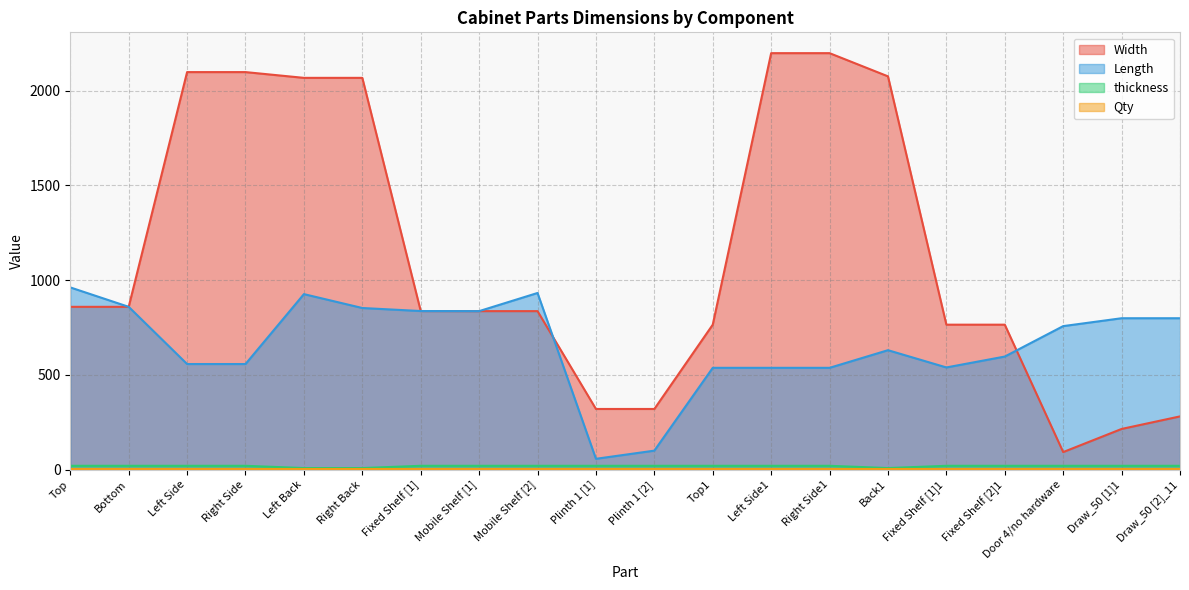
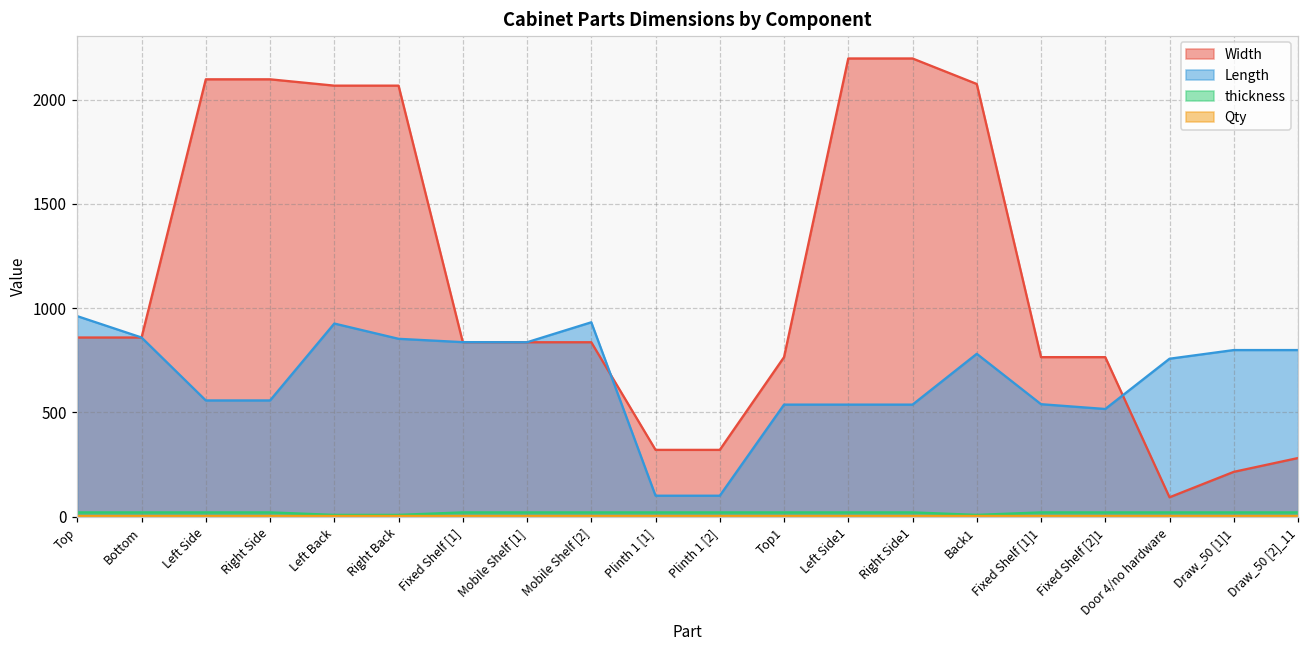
Length, Plinth 1 [1]: 60 -> 100
Length, Back1: 630 -> 780
Length, Fixed Shelf [2]1: 600 -> 520
